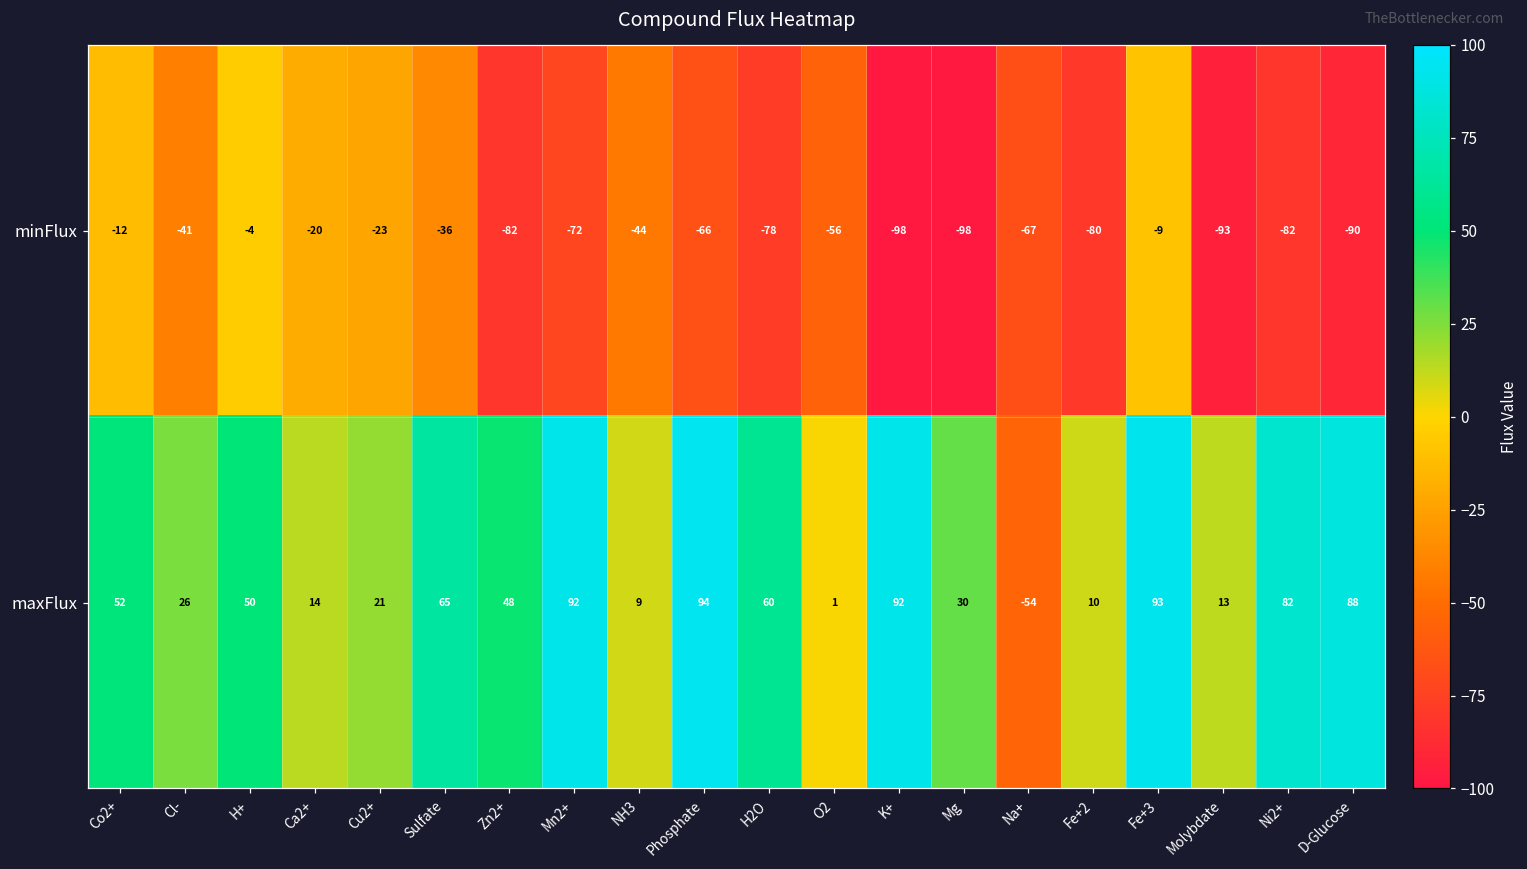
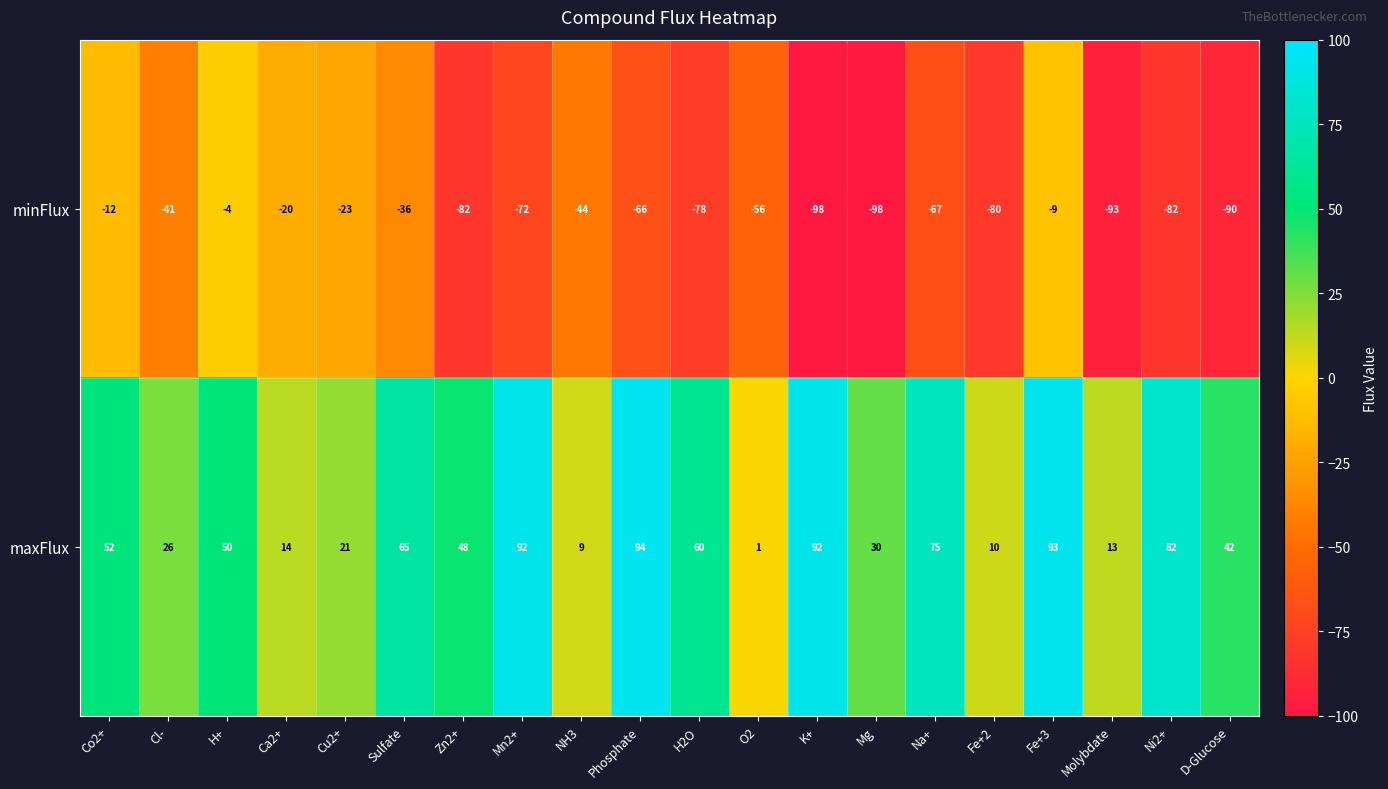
maxFlux, Na+: -54 -> 75
maxFlux, D-Glucose: 88 -> 42
